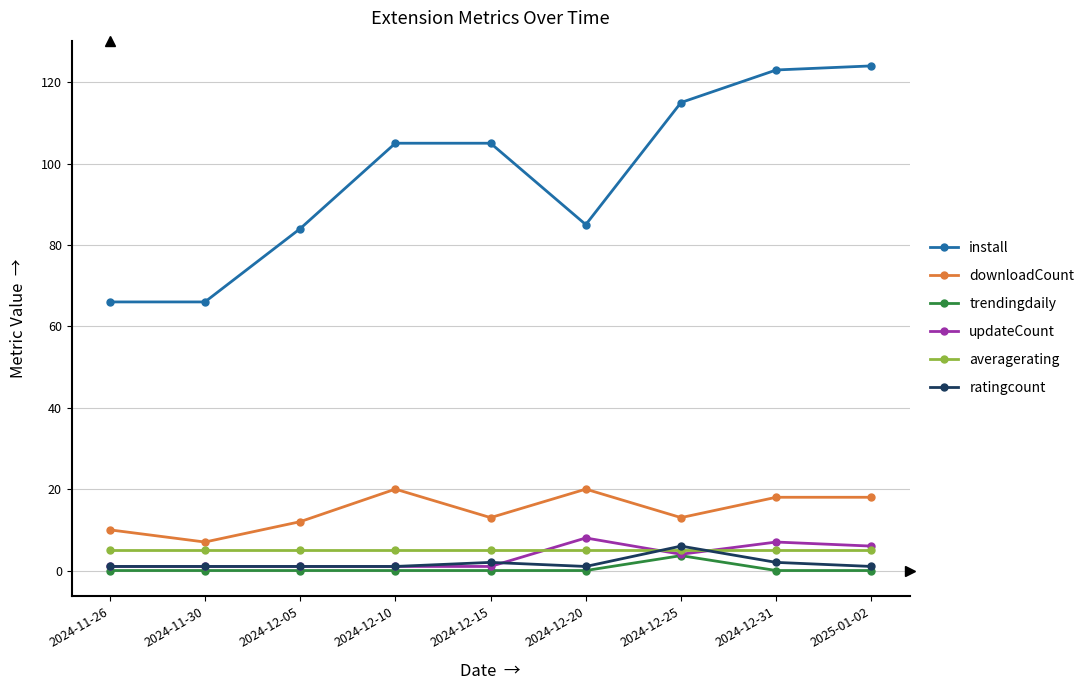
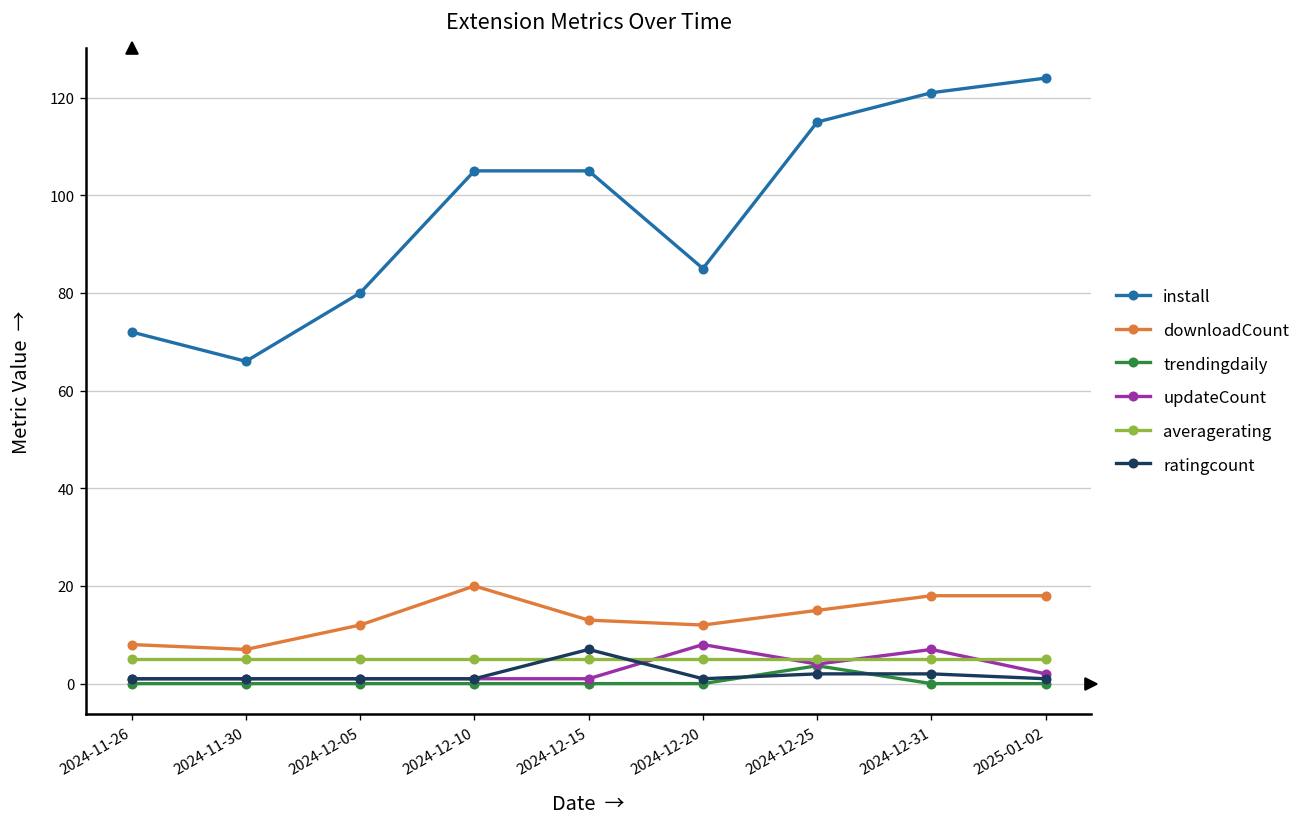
install, 2024-11-26: 66 -> 72
downloadCount, 2024-11-26: 10 -> 8
install, 2024-12-05: 84 -> 80
ratingcount, 2024-12-15: 2 -> 7
downloadCount, 2024-12-20: 20 -> 12
downloadCount, 2024-12-25: 13 -> 15
ratingcount, 2024-12-25: 6 -> 2
install, 2024-12-31: 123 -> 121
updateCount, 2025-01-02: 6 -> 2
